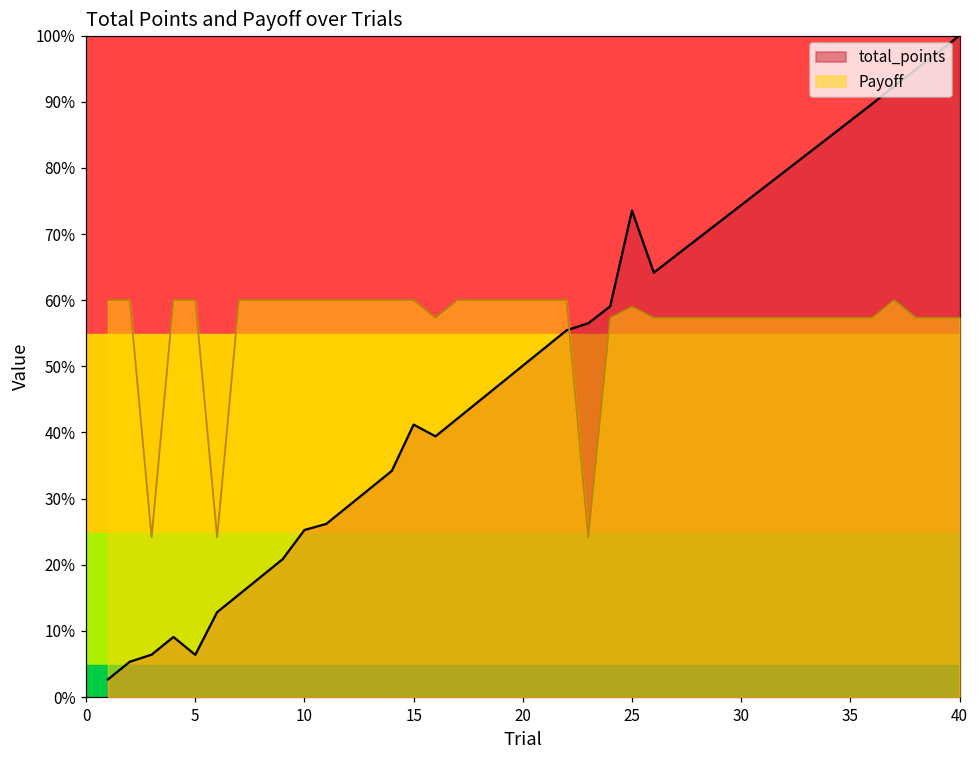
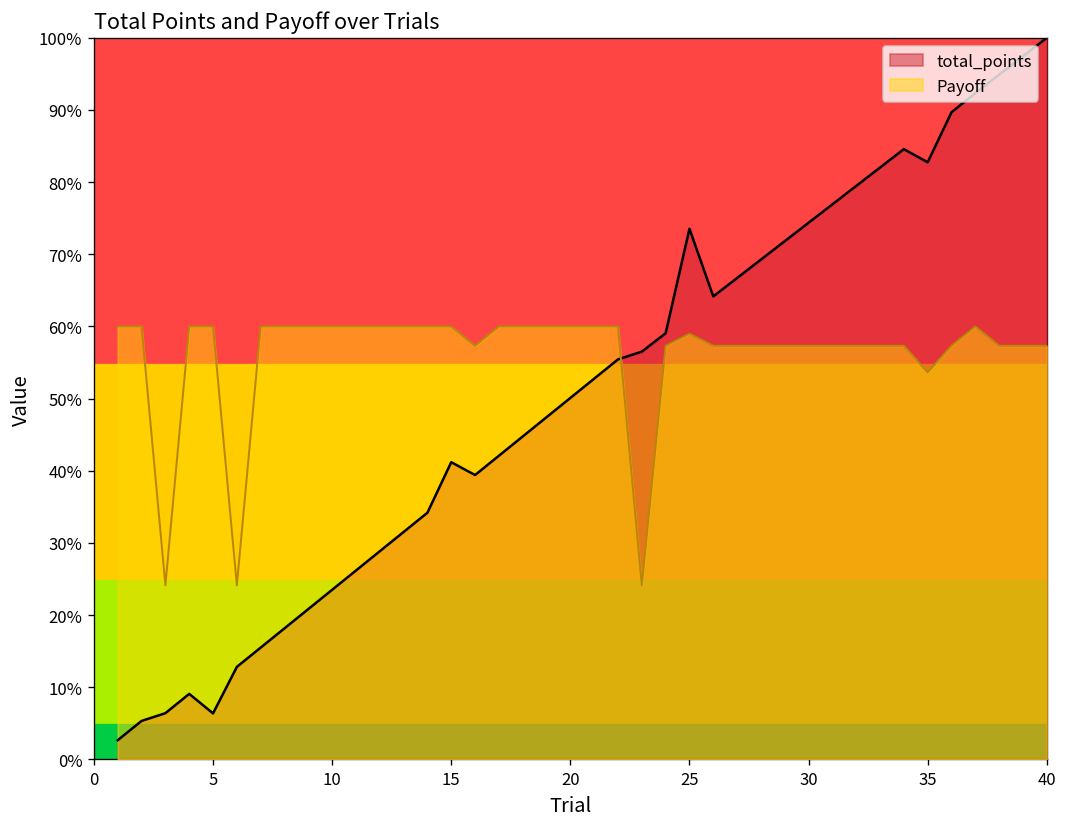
total_points, 10: 25% -> 24%
total_points, 35: 87% -> 83%
Payoff, 35: 57% -> 54%
